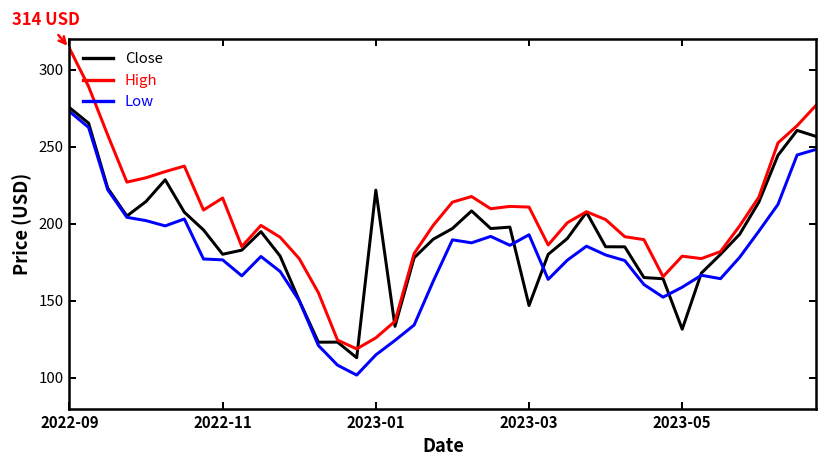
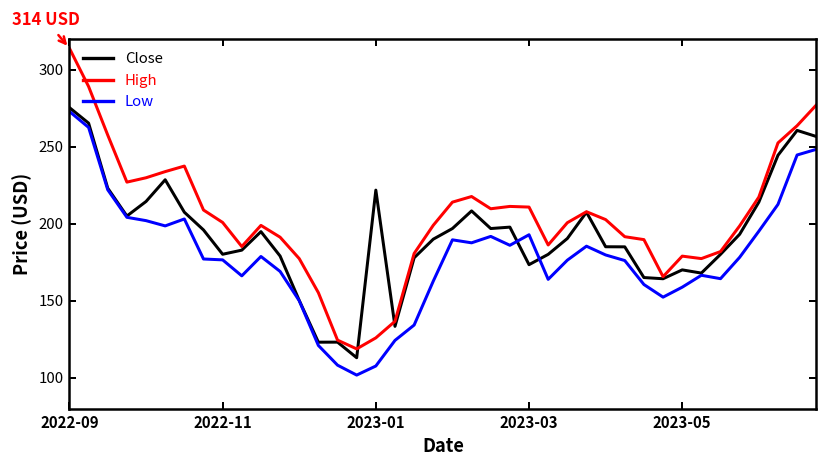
High, 2022-11: 217 -> 201
Low, 2023-01: 115 -> 108
Close, 2023-03: 147 -> 173
Close, 2023-05: 132 -> 170
